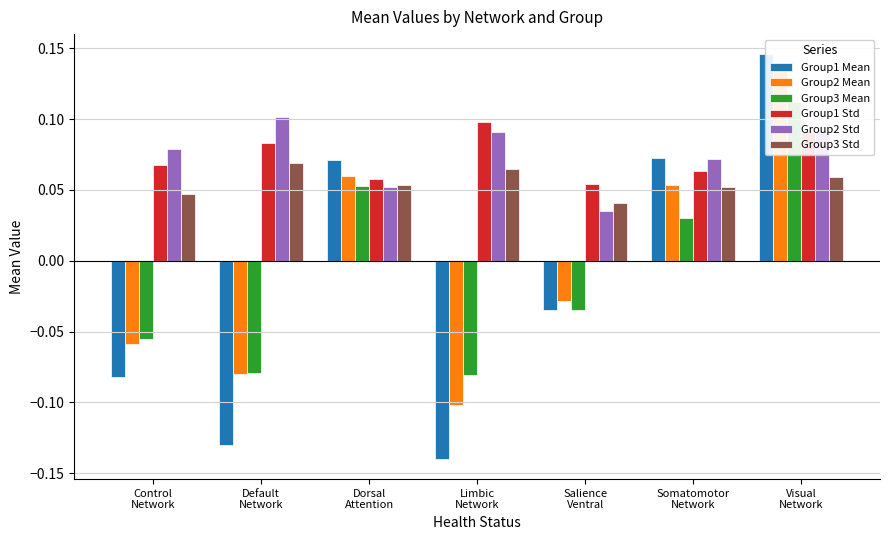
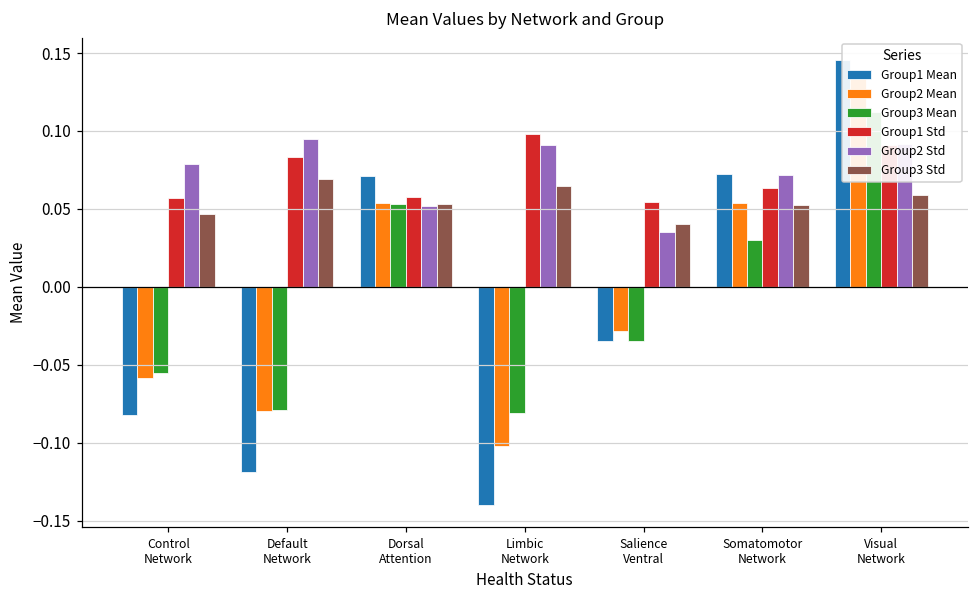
Group1 Std, Control Network: 0.067 -> 0.057
Group1 Mean, Default Network: -0.130 -> -0.119
Group2 Std, Default Network: 0.102 -> 0.095
Group2 Mean, Dorsal Attention: 0.060 -> 0.054
